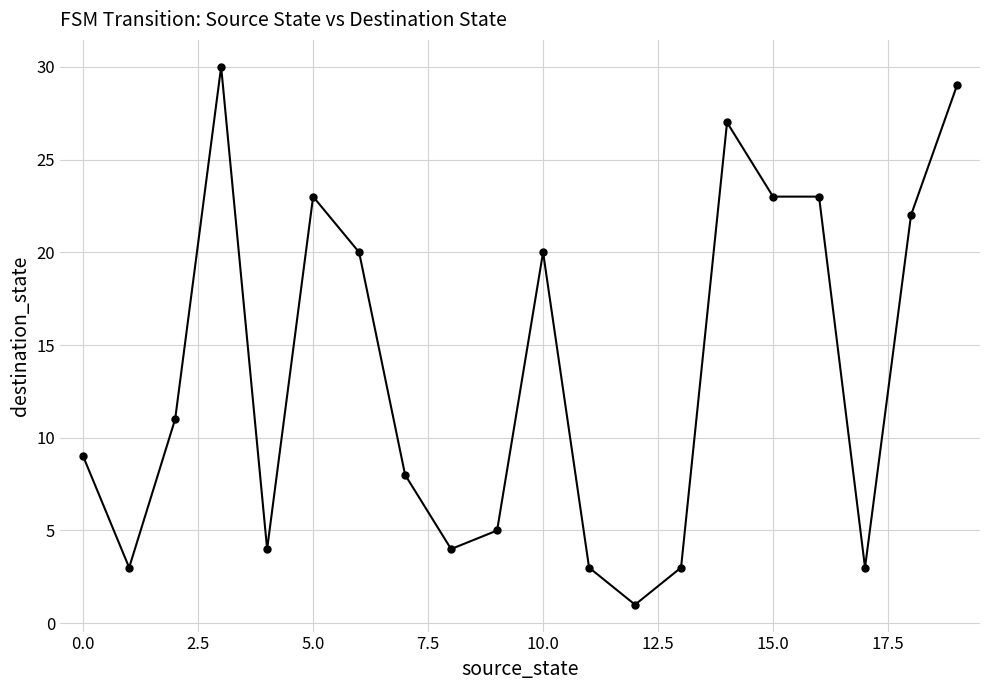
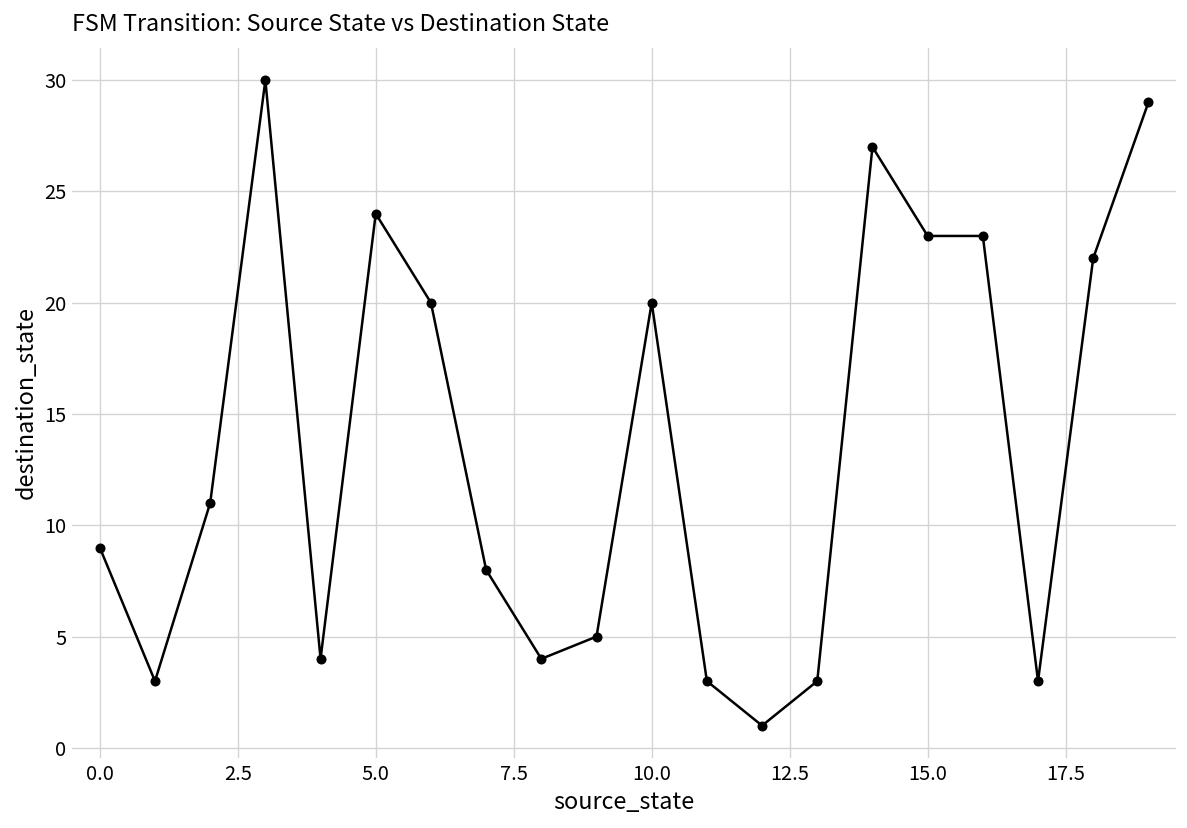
5.0: 23 -> 24
